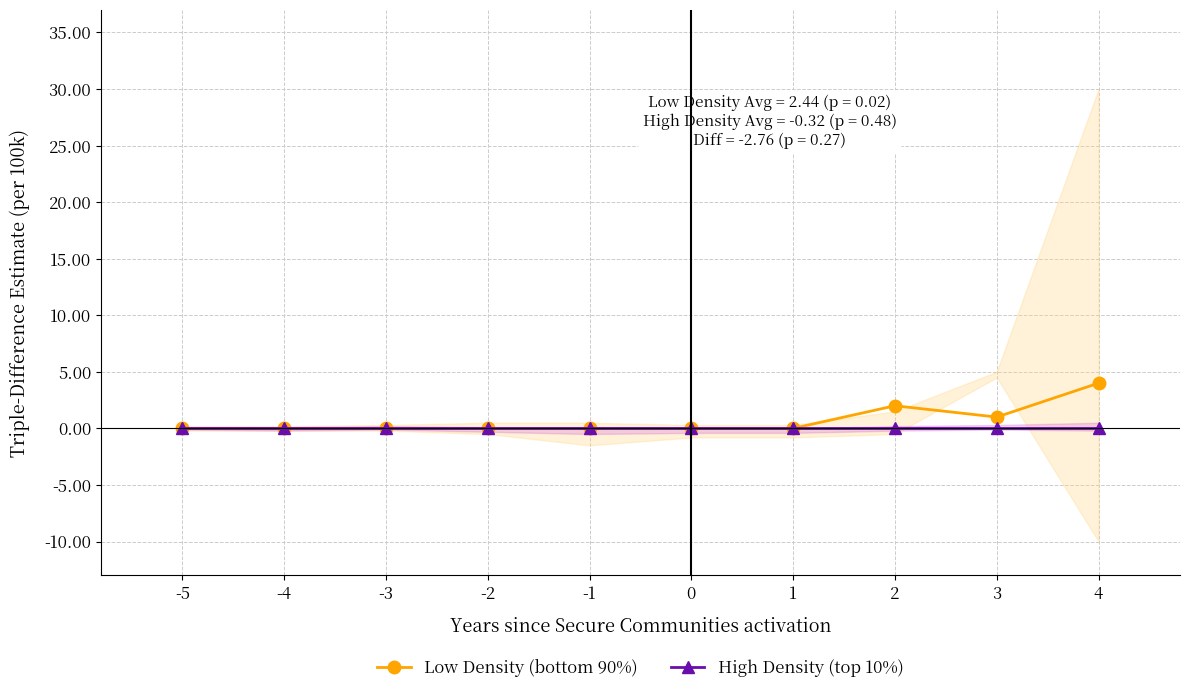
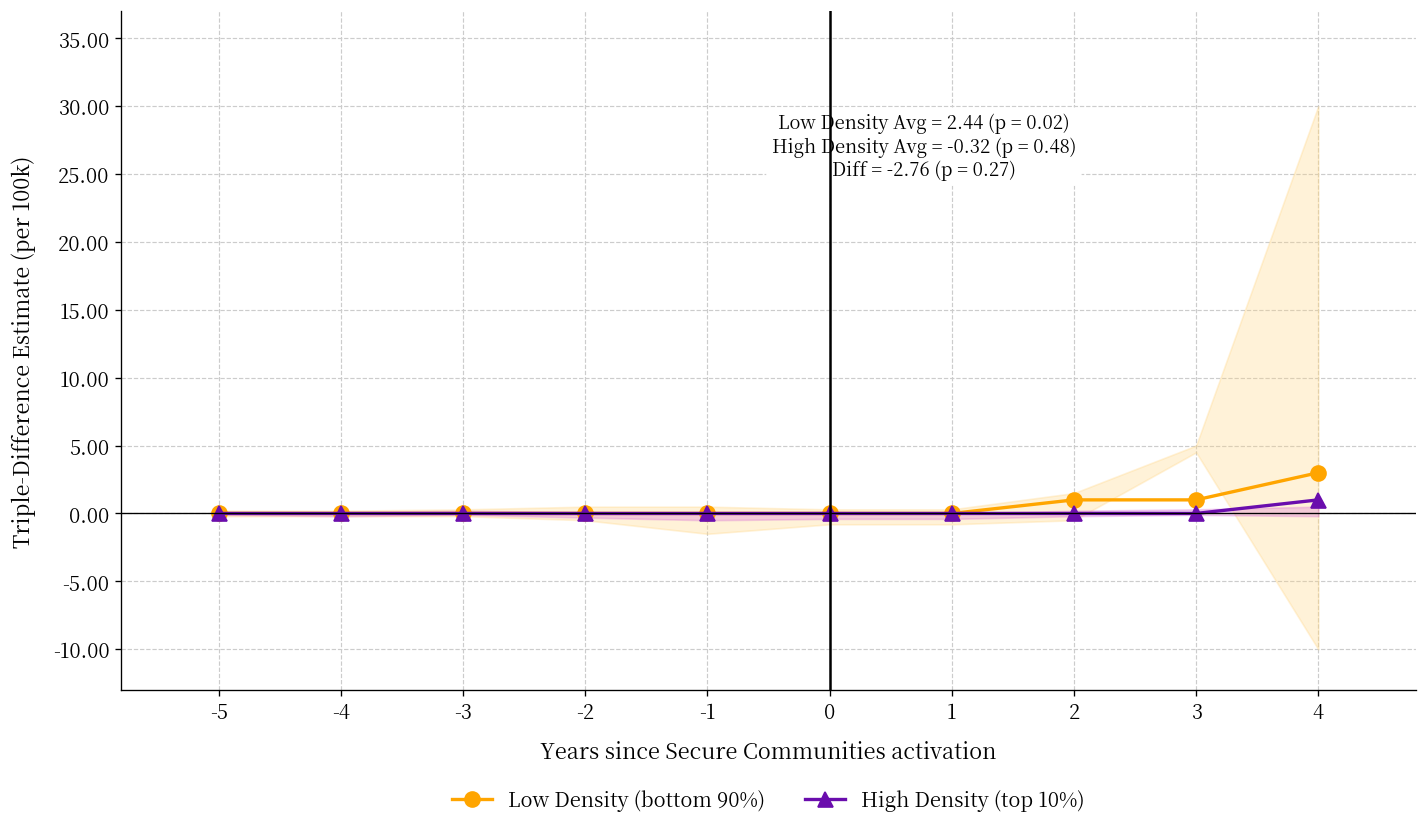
Low Density (bottom 90%), 2: 2 -> 1
Low Density (bottom 90%), 4: 4 -> 3
High Density (top 10%), 4: 0 -> 1
